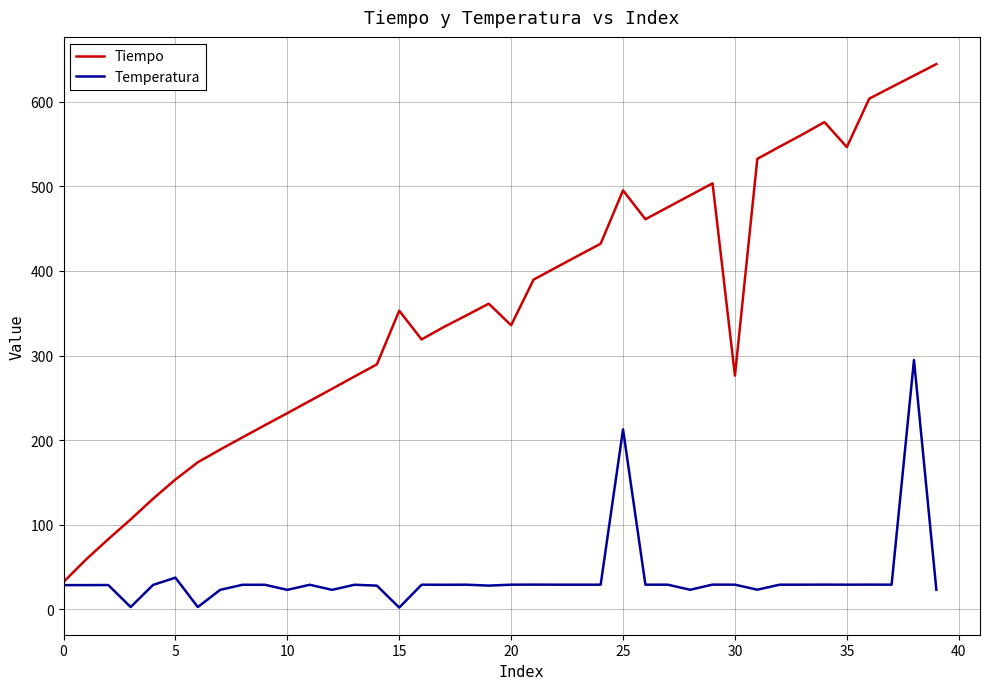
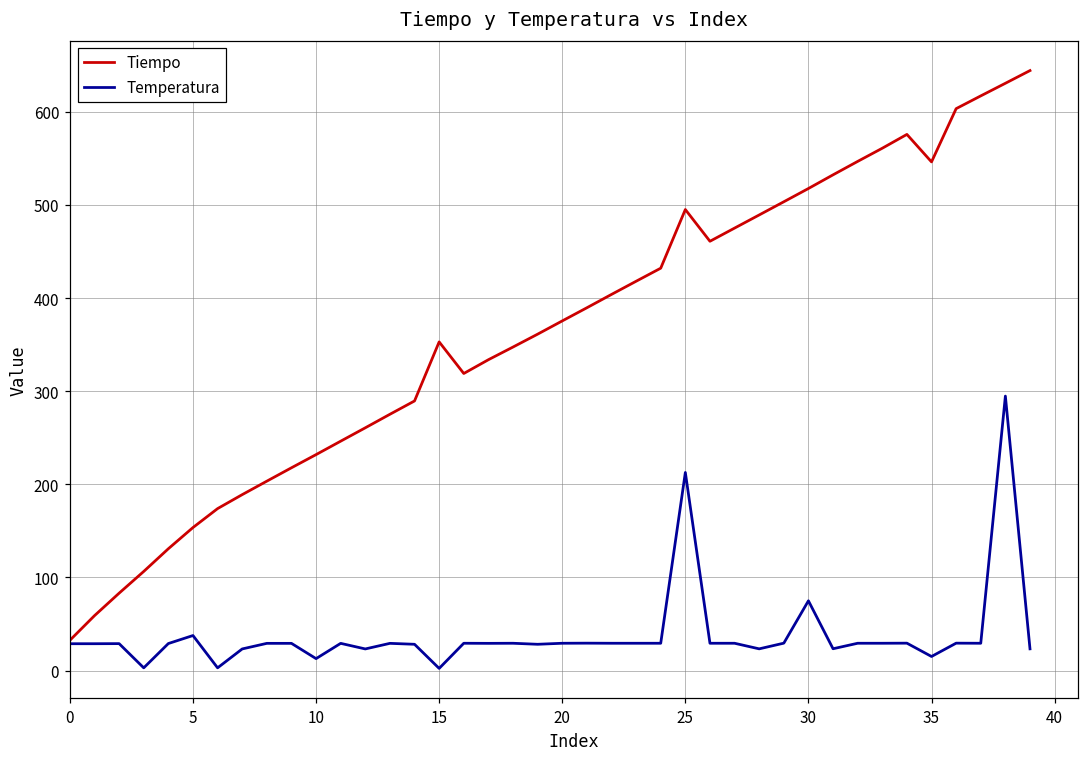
Temperatura, 10: 20 -> 10
Tiempo, 20: 340 -> 380
Tiempo, 30: 280 -> 520
Temperatura, 30: 30 -> 70
Temperatura, 35: 30 -> 20
